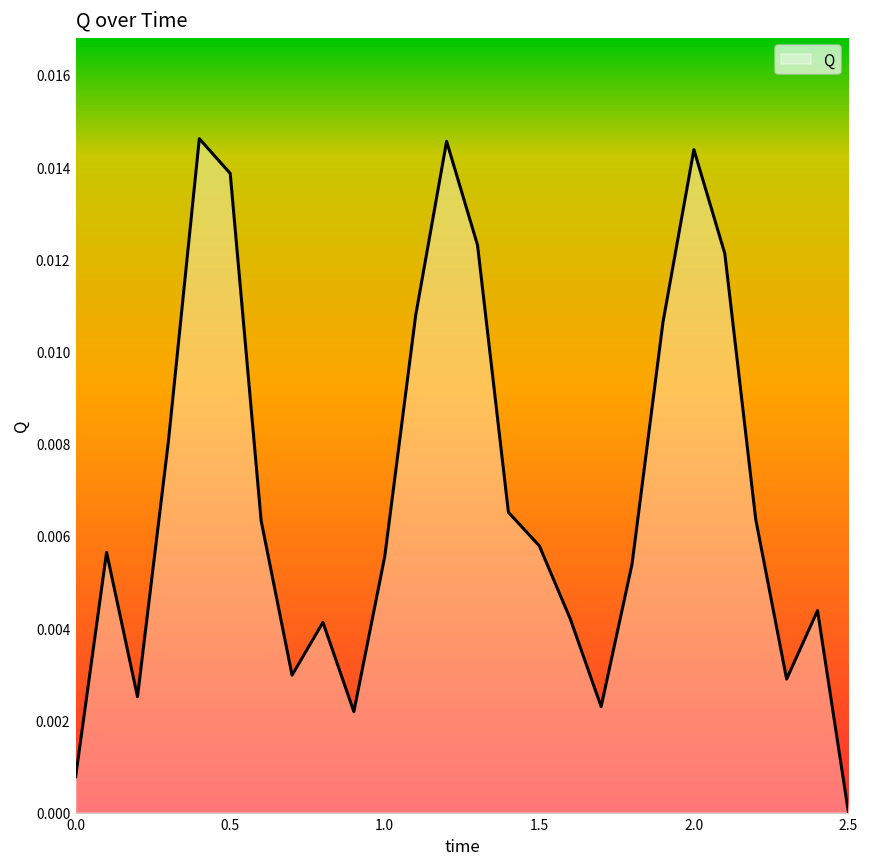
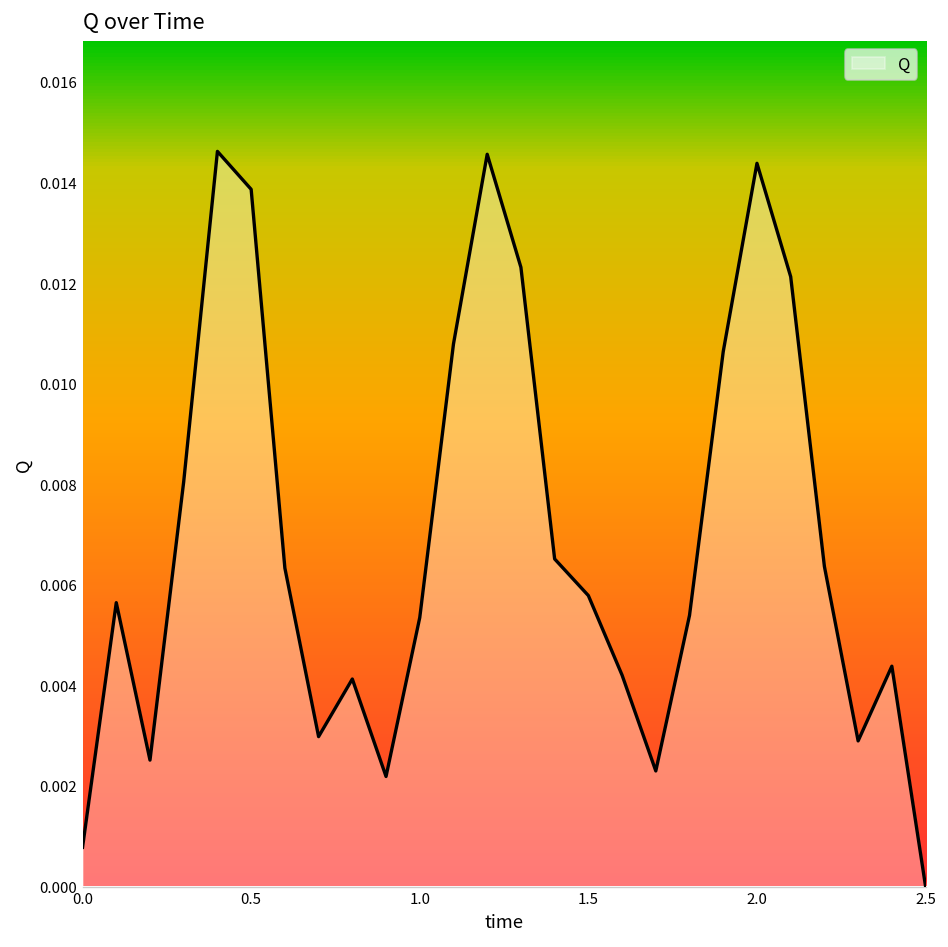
1.0: 0.0056 -> 0.0053
